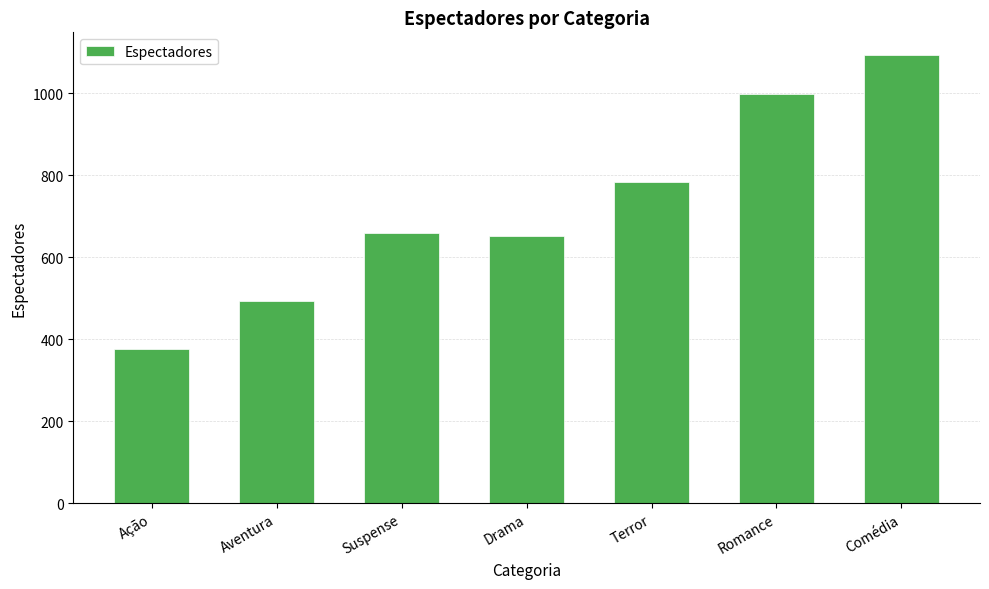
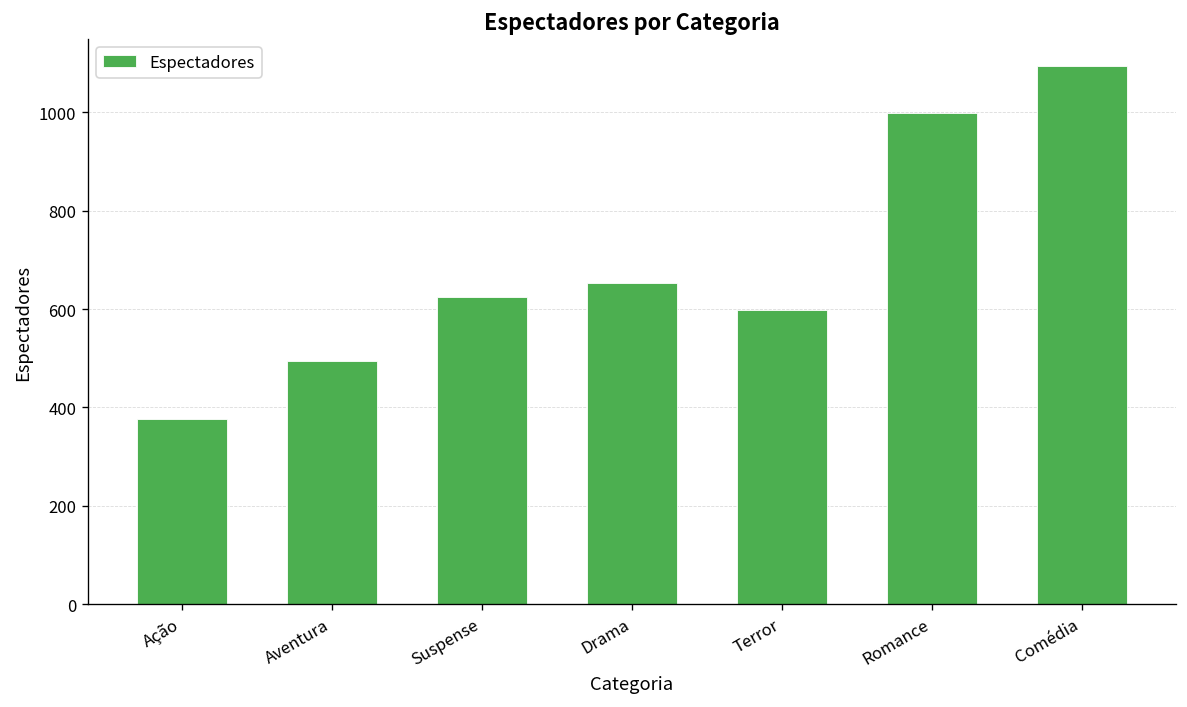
Suspense: 660 -> 630
Terror: 780 -> 600
